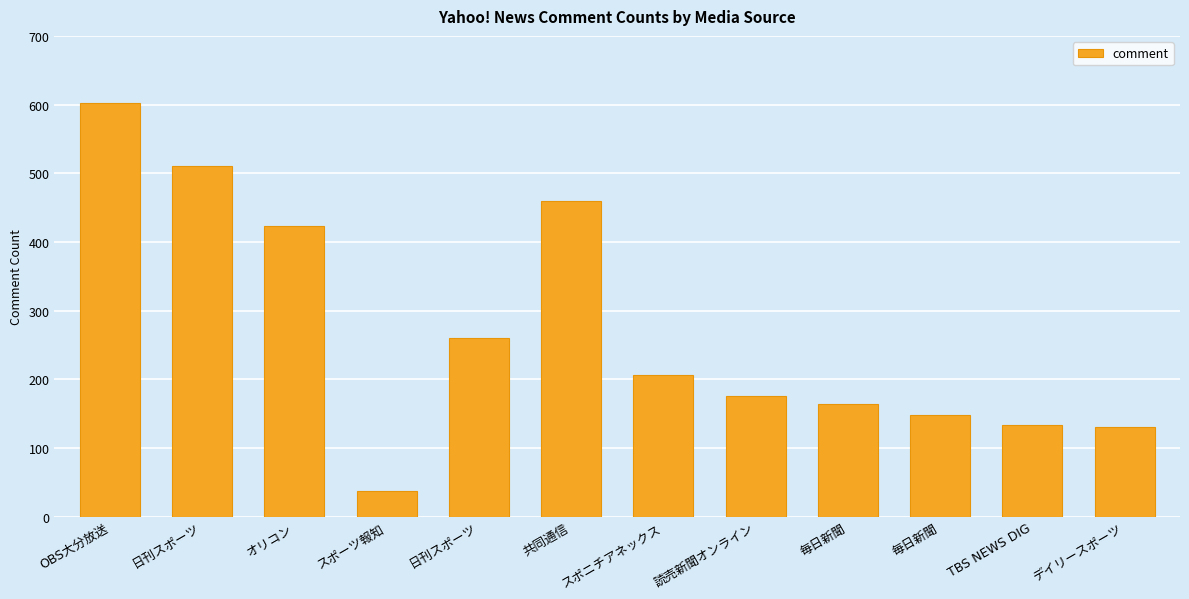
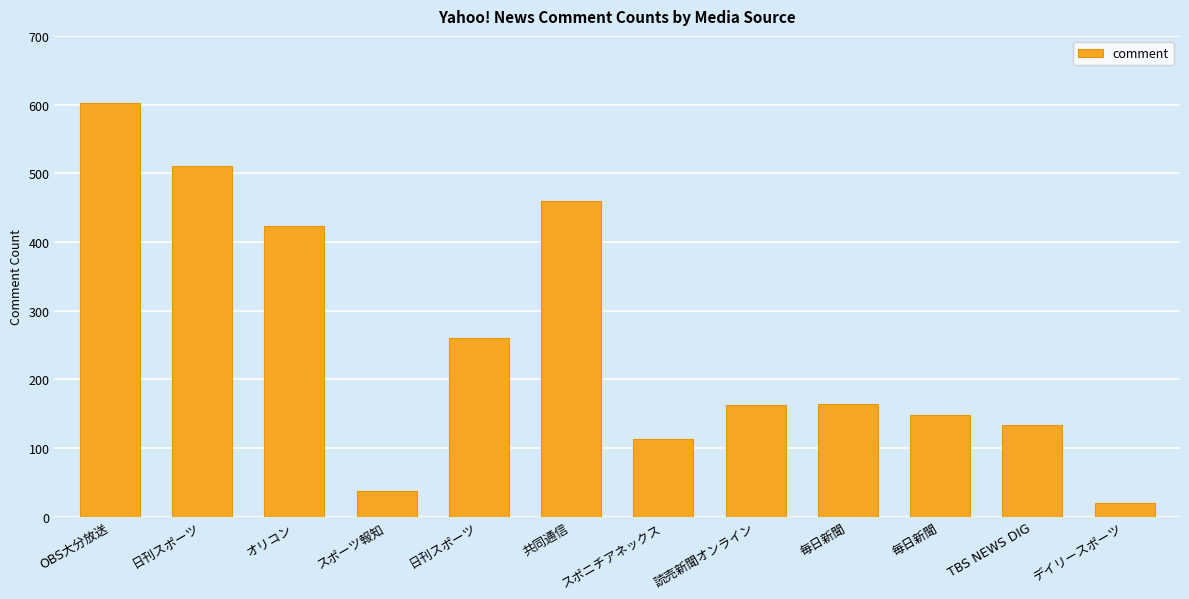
スポニチアネックス: 210 -> 110
読売新聞オンライン: 180 -> 160
デイリースポーツ: 130 -> 20
